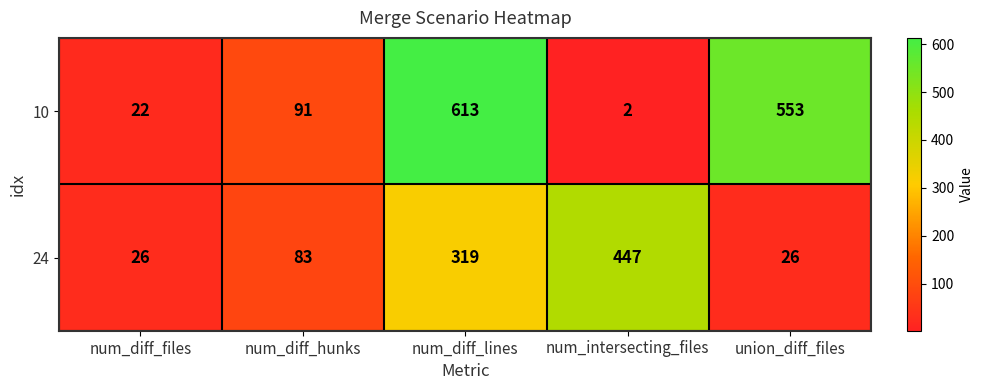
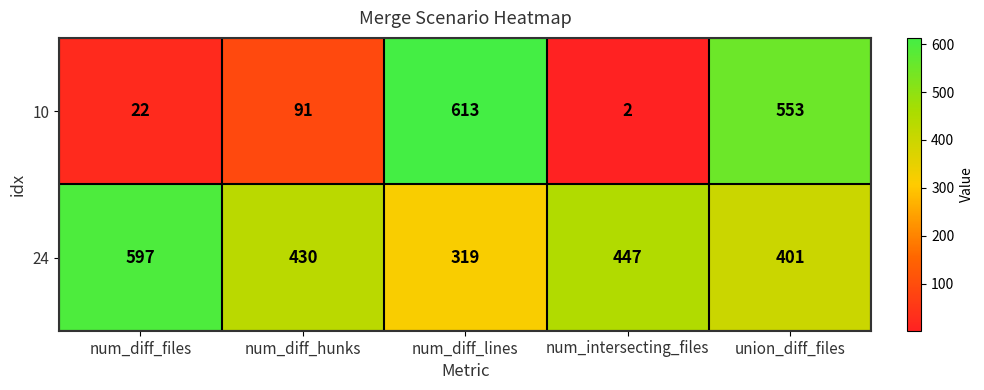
24, num_diff_files: 26 -> 597
24, num_diff_hunks: 83 -> 430
24, union_diff_files: 26 -> 401
